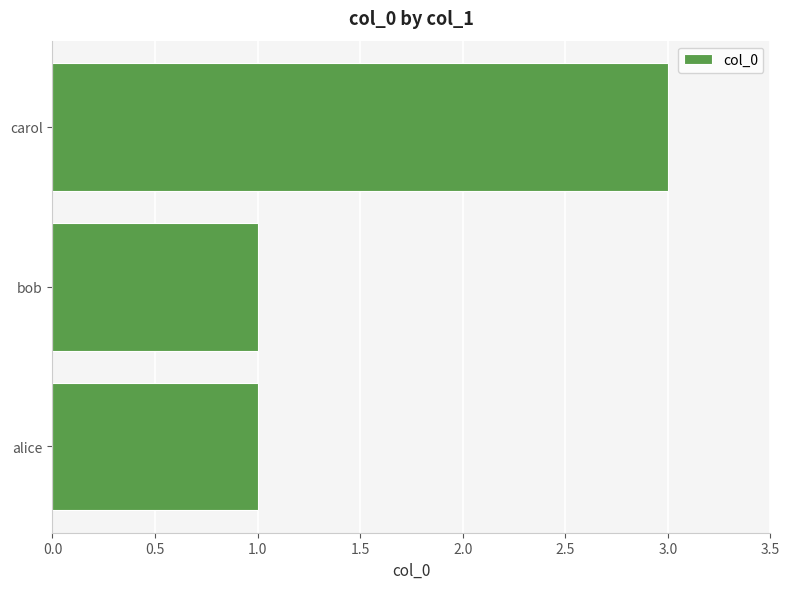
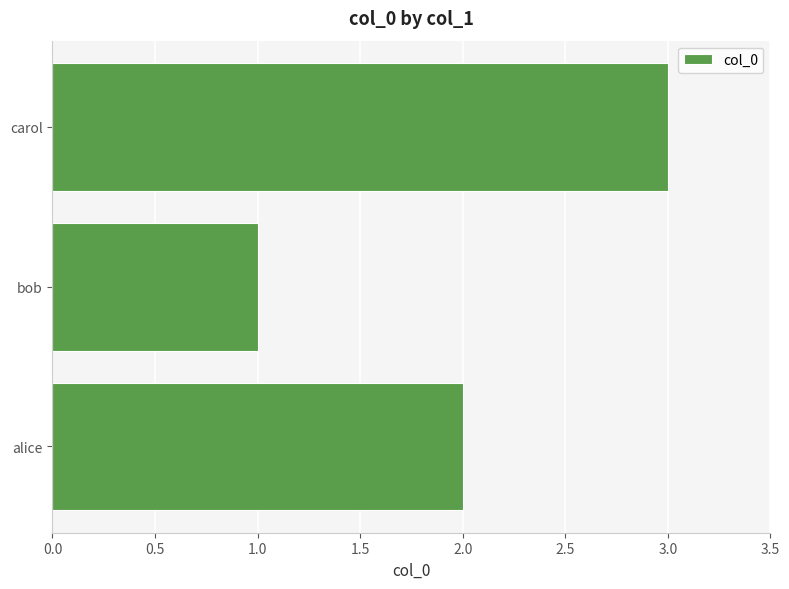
alice: 1 -> 2
